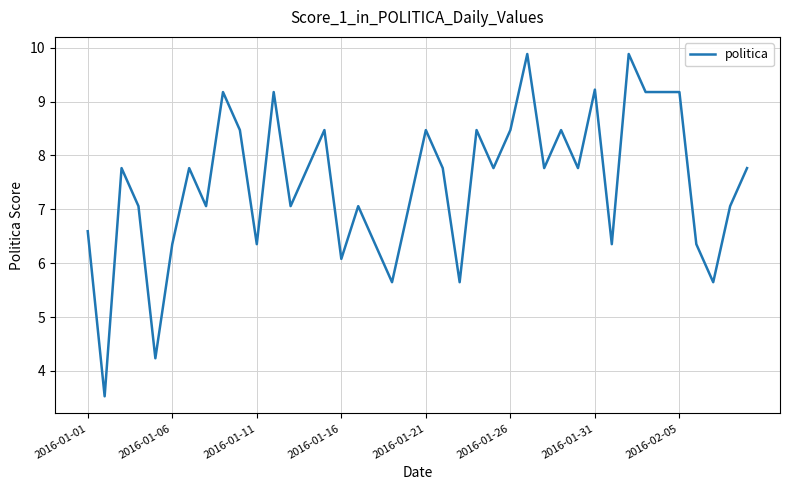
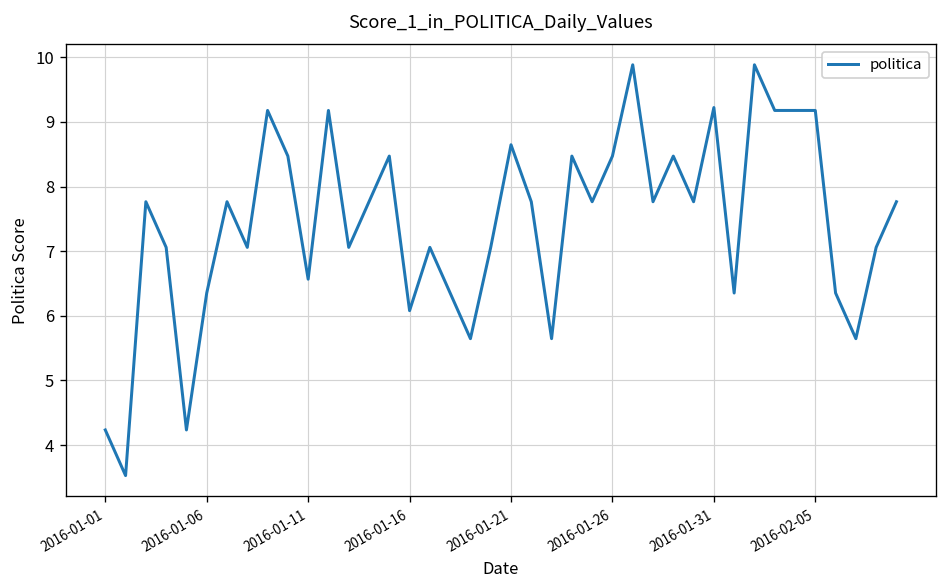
2016-01-01: 6.6 -> 4.2
2016-01-11: 6.4 -> 6.6
2016-01-21: 8.5 -> 8.6
